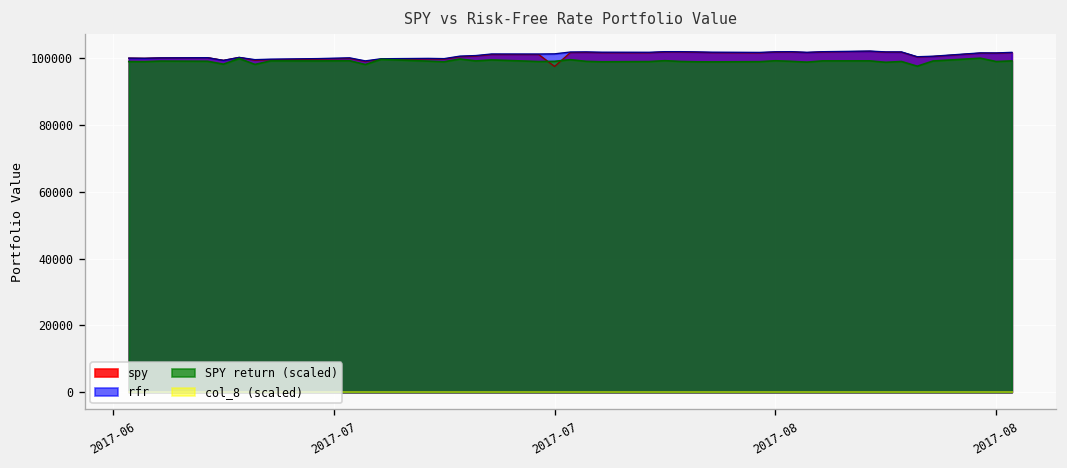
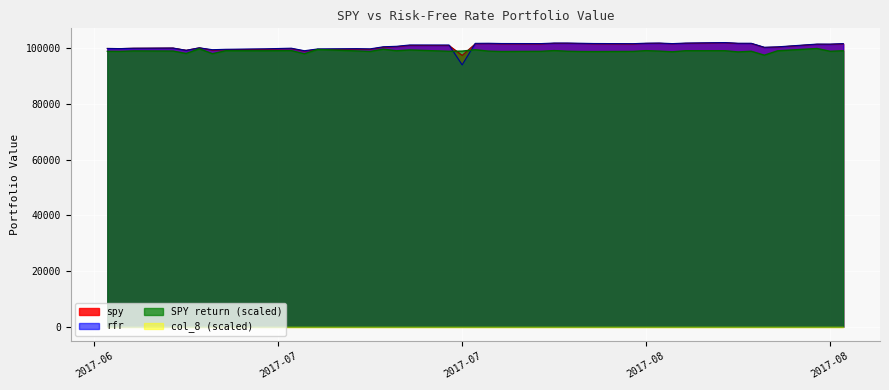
rfr, 2017-07: 101000 -> 94000
